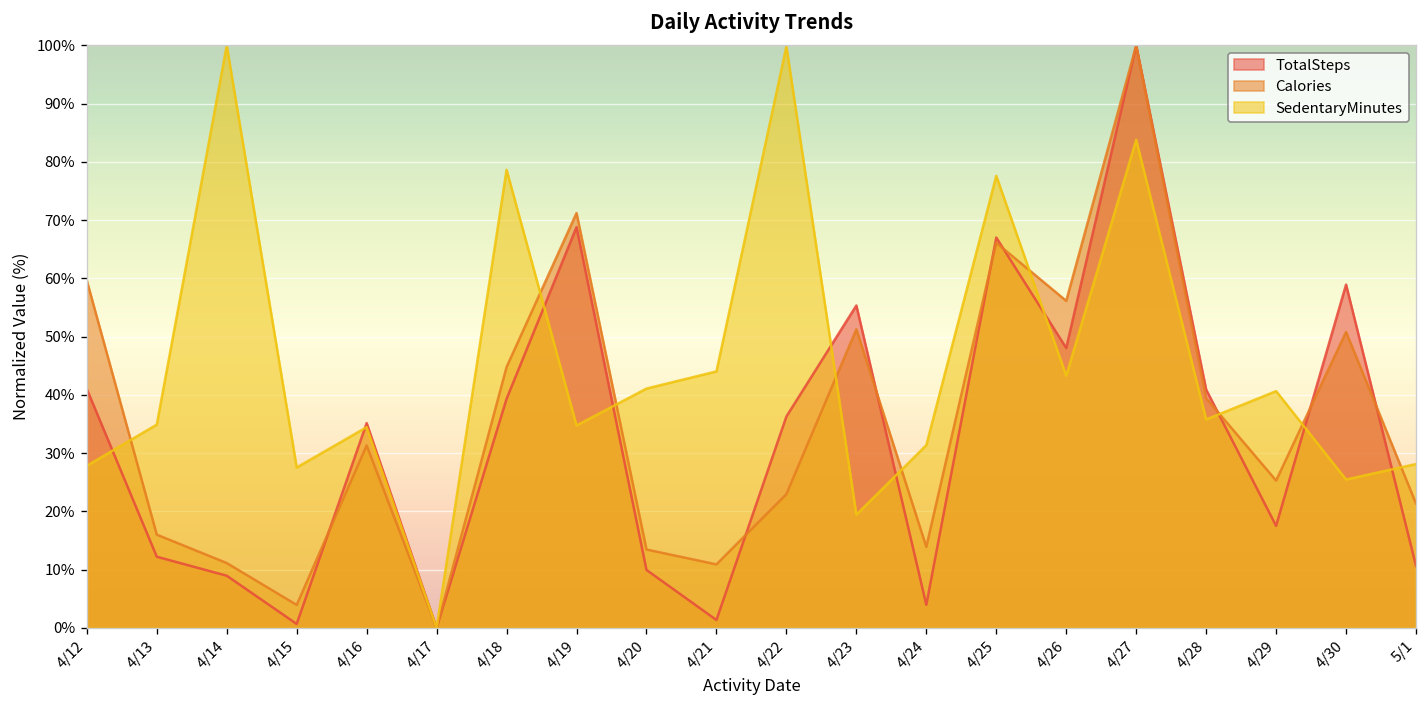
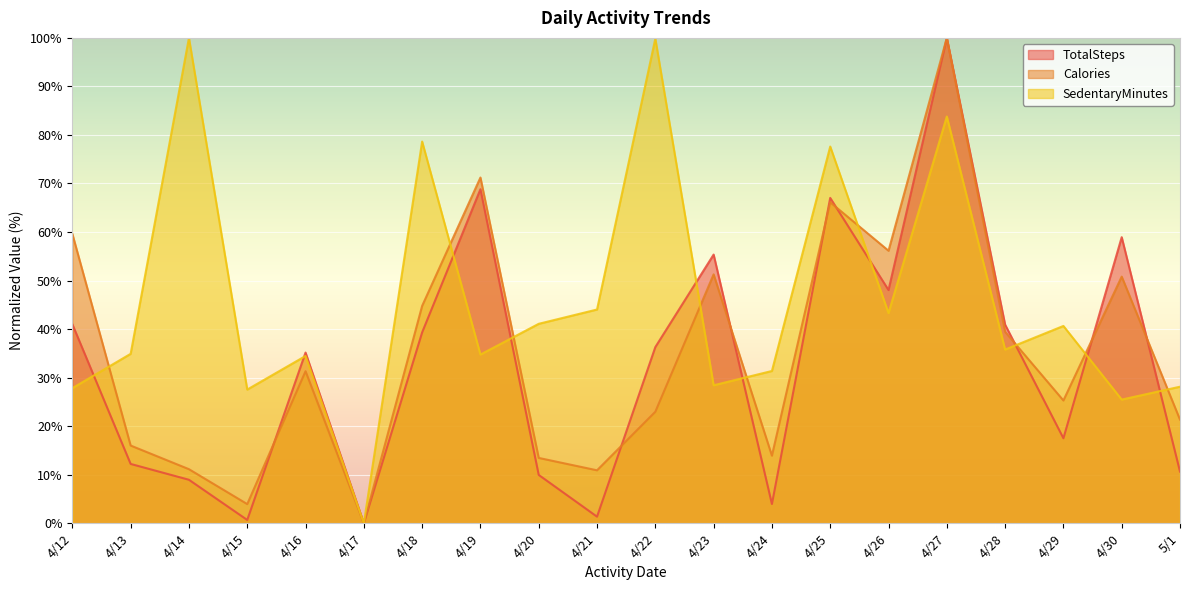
SedentaryMinutes, 4/23: 19% -> 28%
